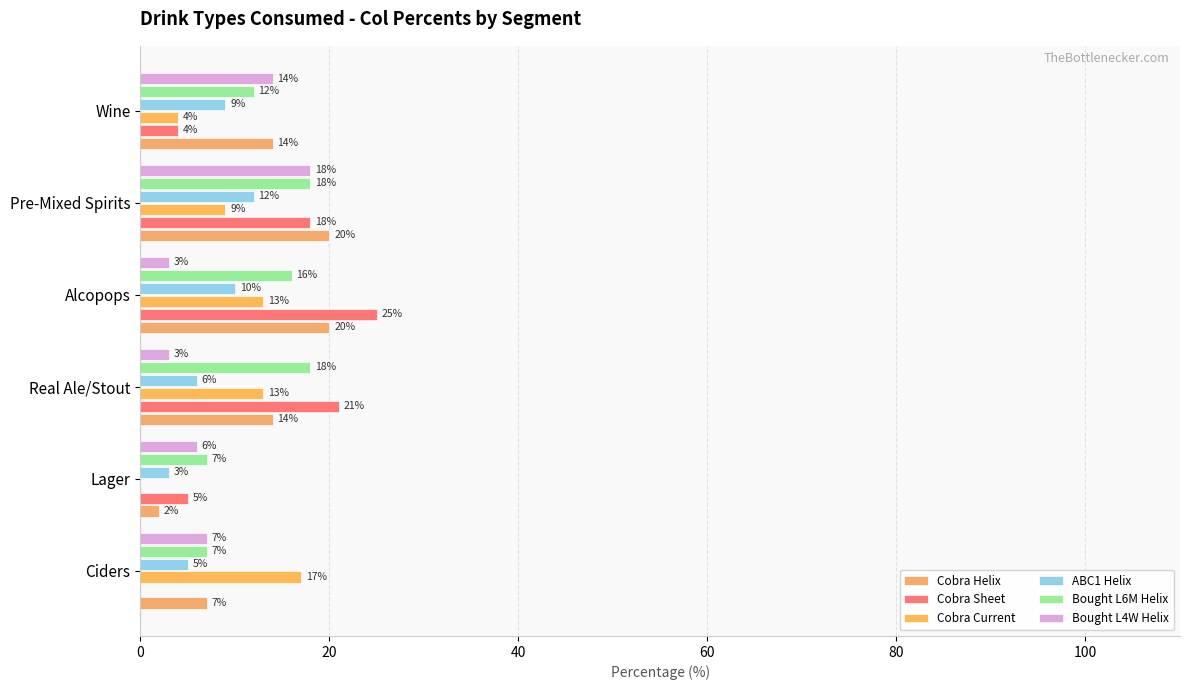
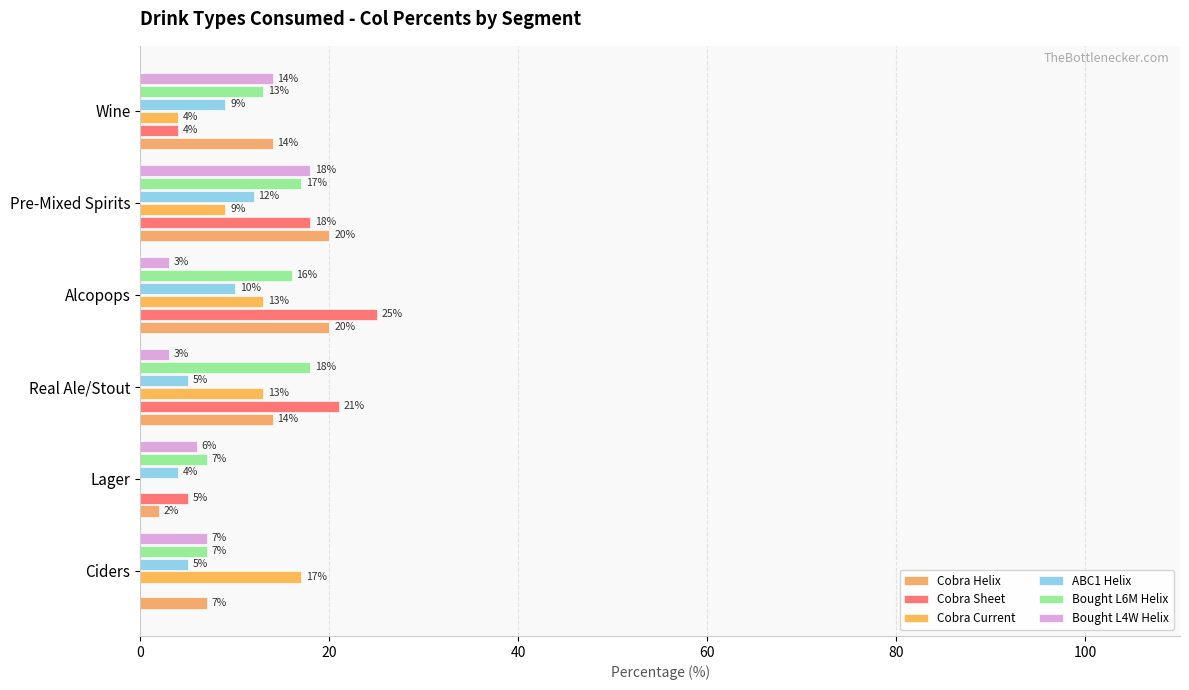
Bought L6M Helix, Wine: 12% -> 13%
Bought L6M Helix, Pre-Mixed Spirits: 18% -> 17%
ABC1 Helix, Real Ale/Stout: 6% -> 5%
ABC1 Helix, Lager: 3% -> 4%
